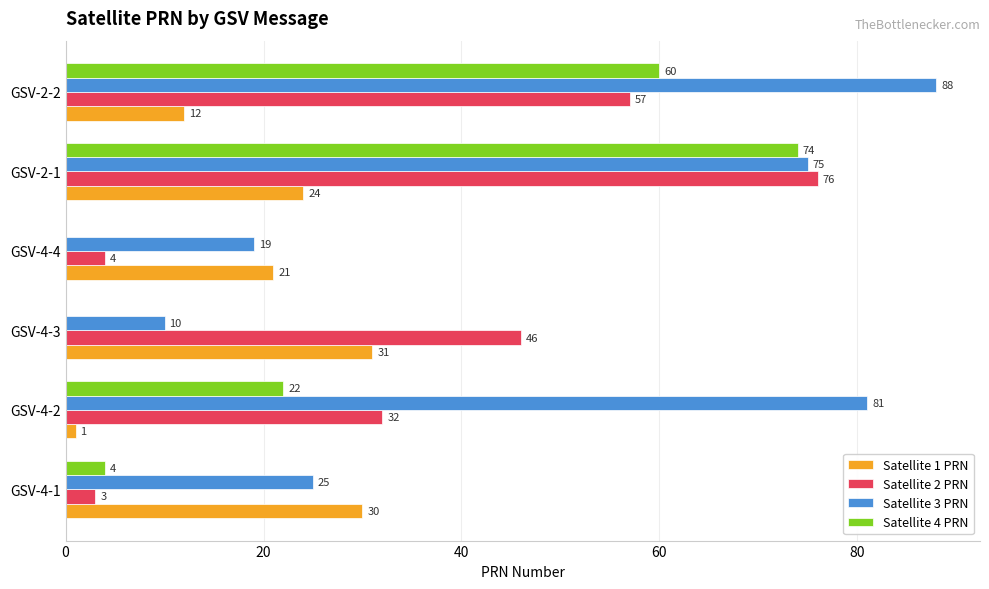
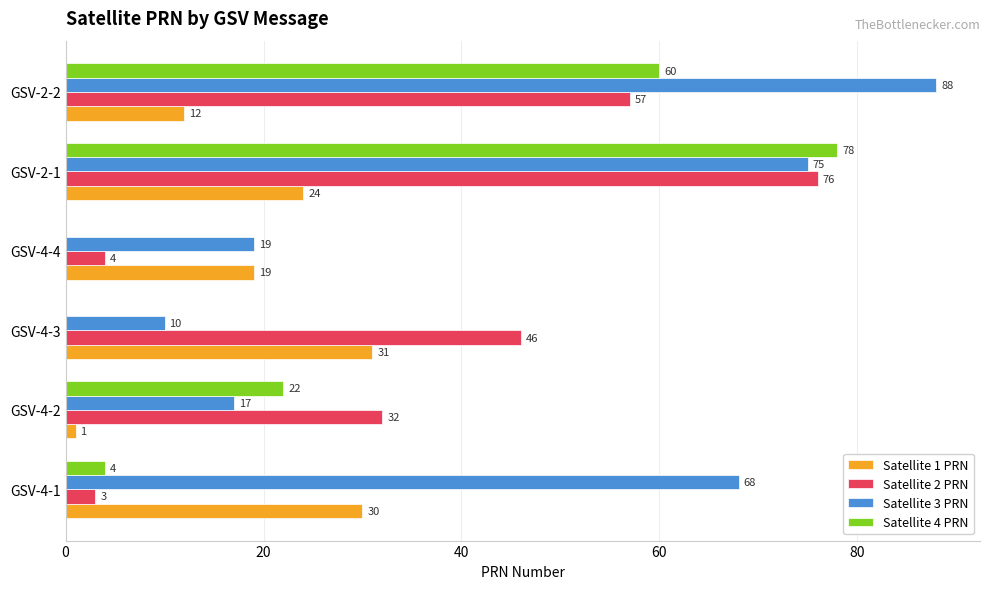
Satellite 4 PRN, GSV-2-1: 74 -> 78
Satellite 1 PRN, GSV-4-4: 21 -> 19
Satellite 3 PRN, GSV-4-2: 81 -> 17
Satellite 3 PRN, GSV-4-1: 25 -> 68
